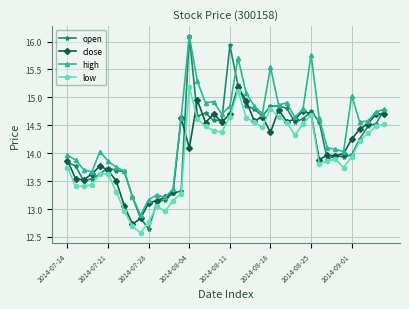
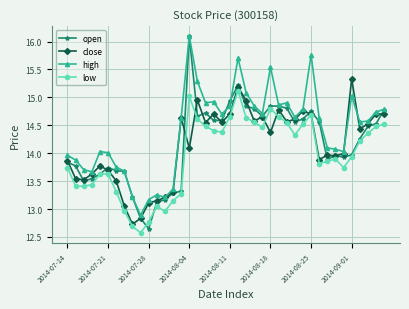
high, 2014-07-21: 13.9 -> 14.0
low, 2014-08-04: 15.2 -> 15.0
open, 2014-08-11: 15.9 -> 14.9
close, 2014-09-01: 14.3 -> 15.3
